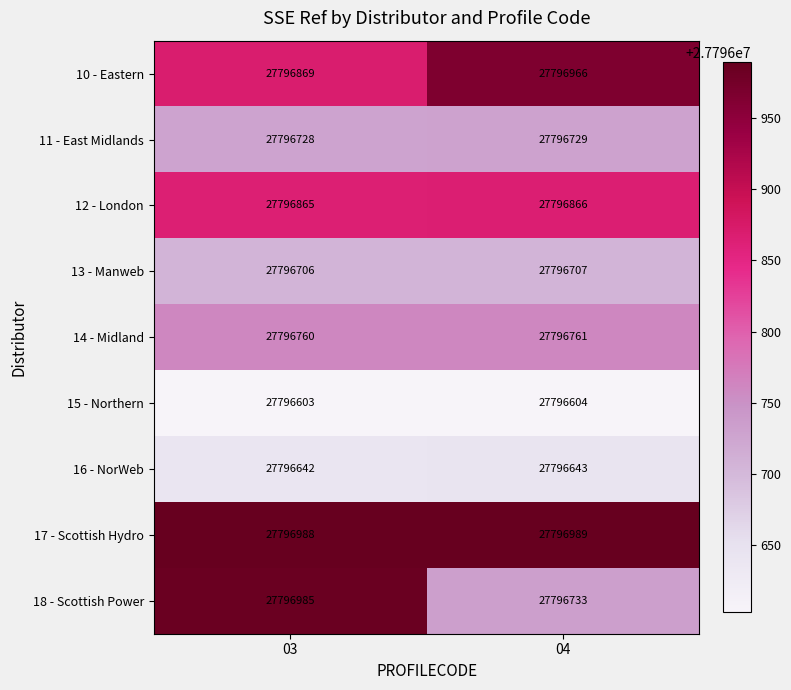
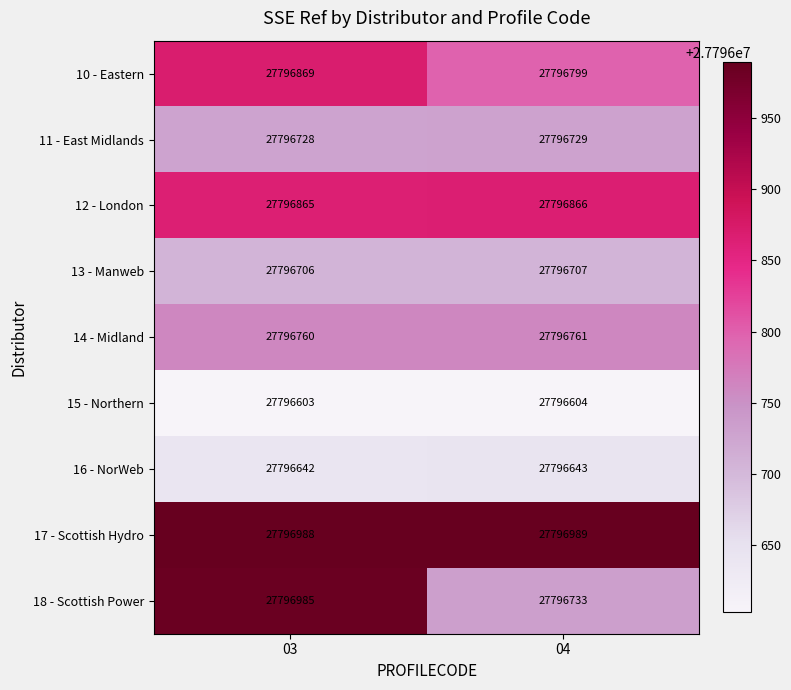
10 - Eastern, 04: 27796966 -> 27796799
